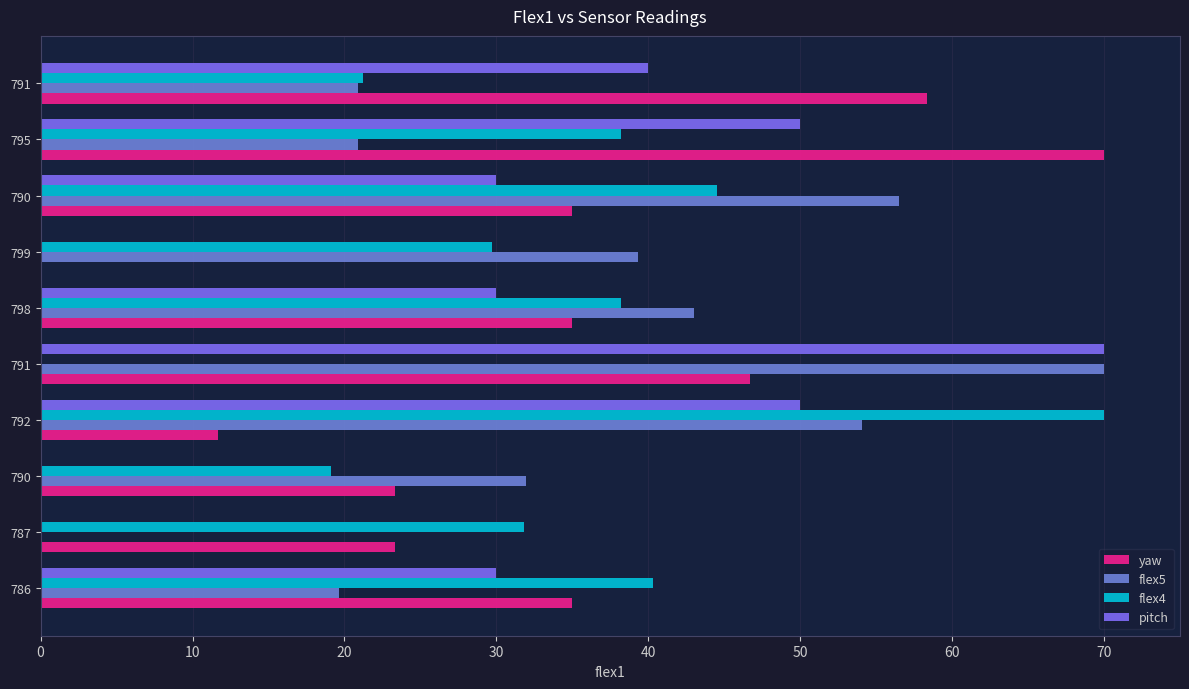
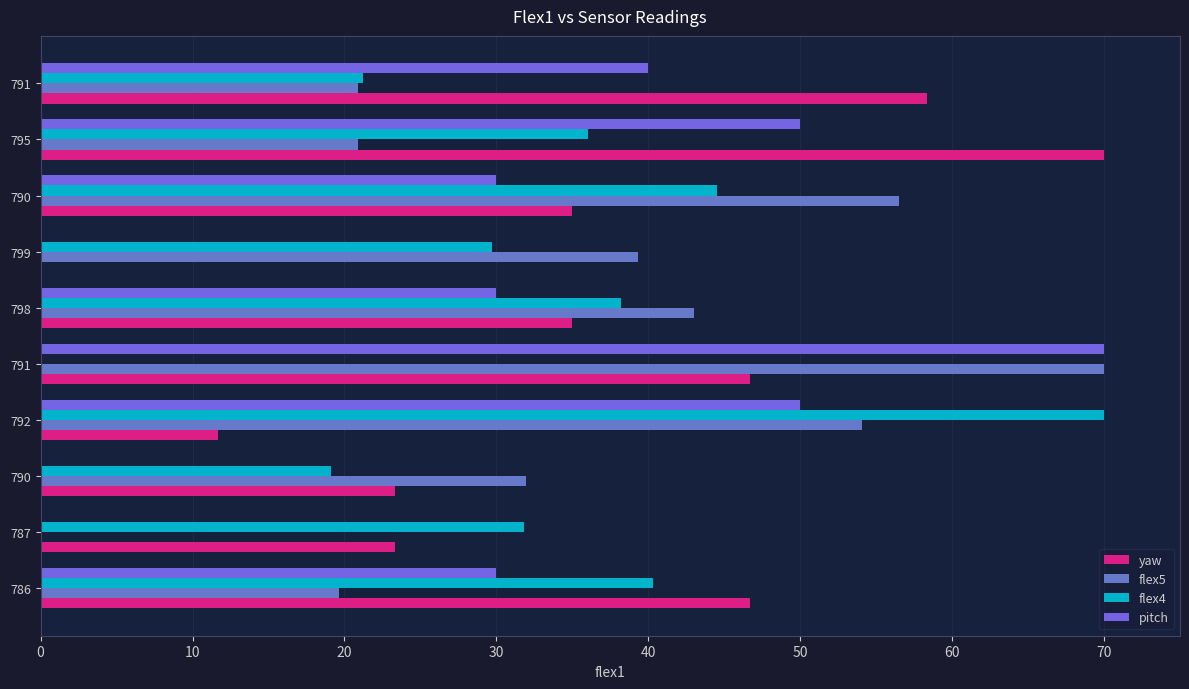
flex4, 795: 38.2 -> 36.1
yaw, 786: 35.0 -> 46.7
